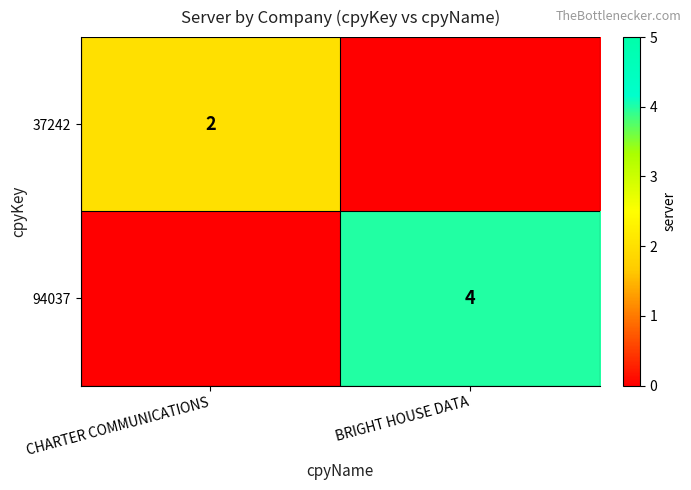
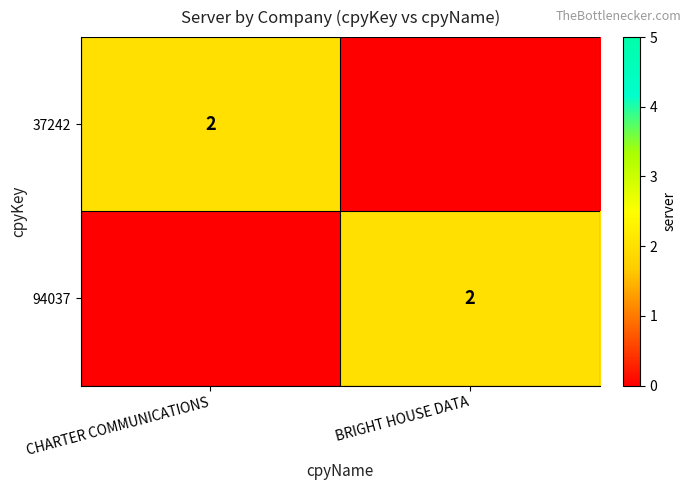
94037, BRIGHT HOUSE DATA: 4 -> 2
